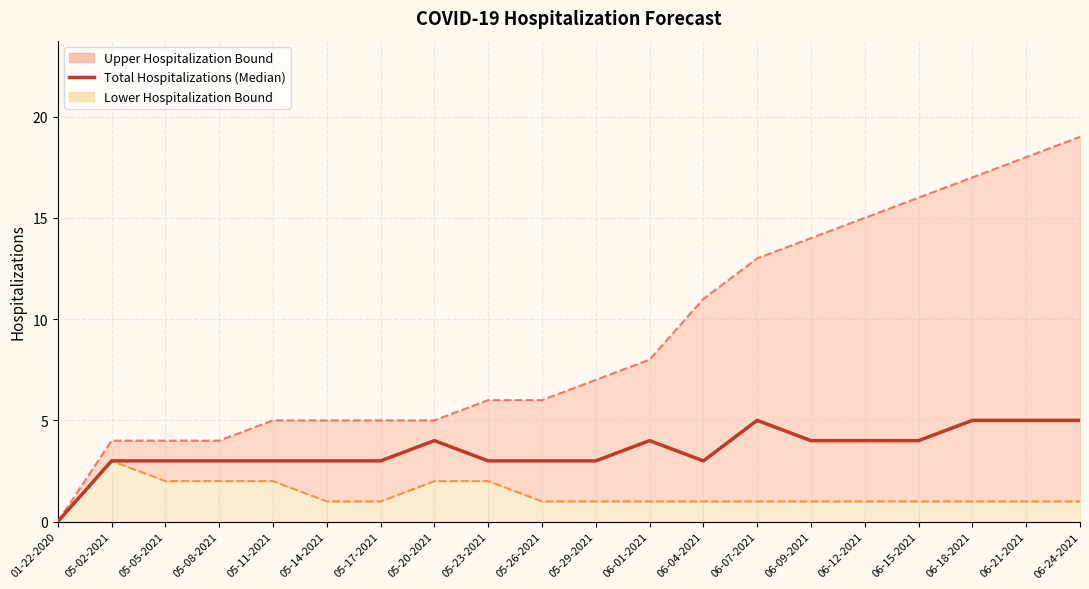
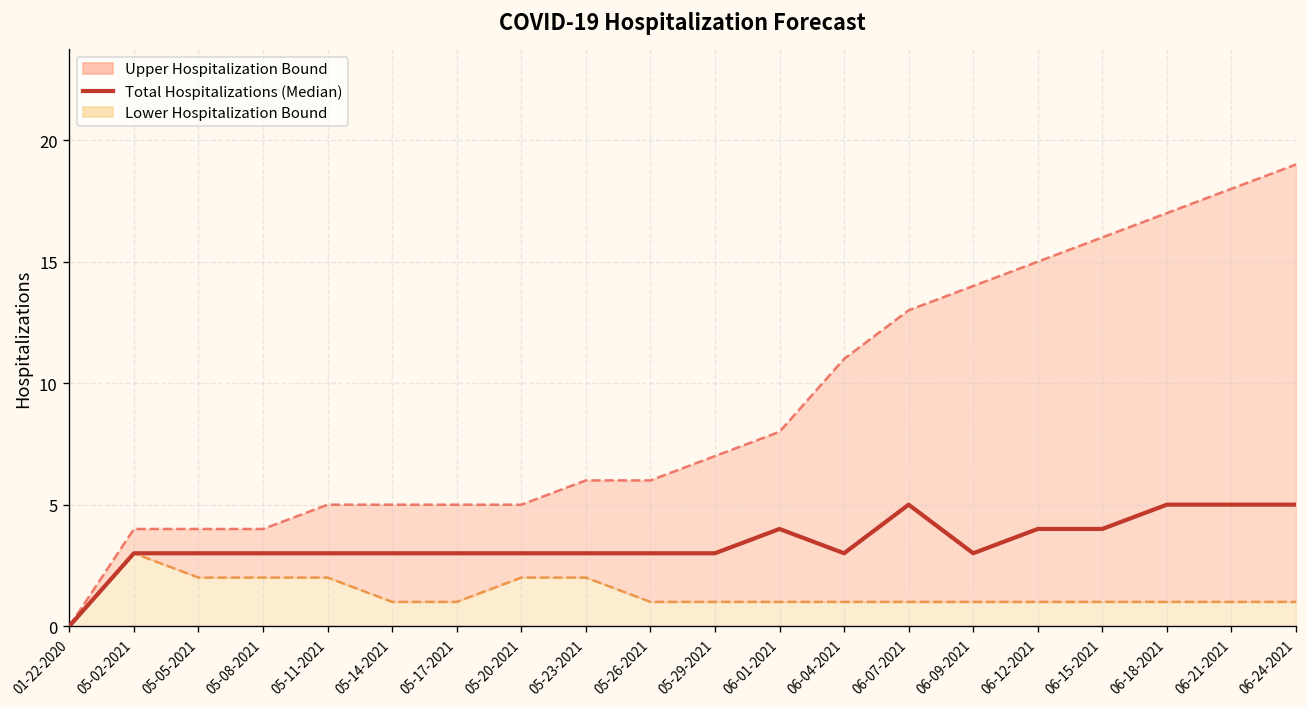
Total Hospitalizations (Median), 05-20-2021: 4 -> 3
Total Hospitalizations (Median), 06-09-2021: 4 -> 3
